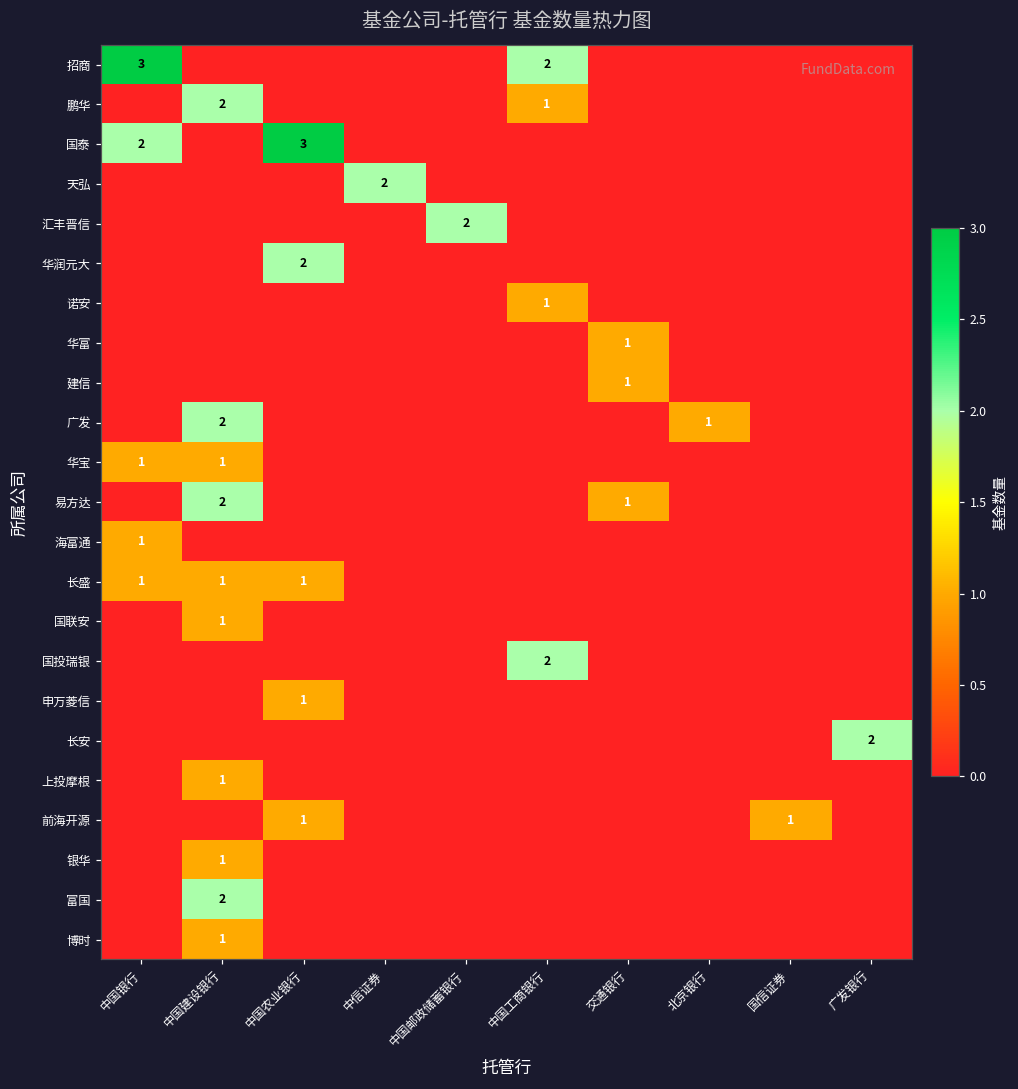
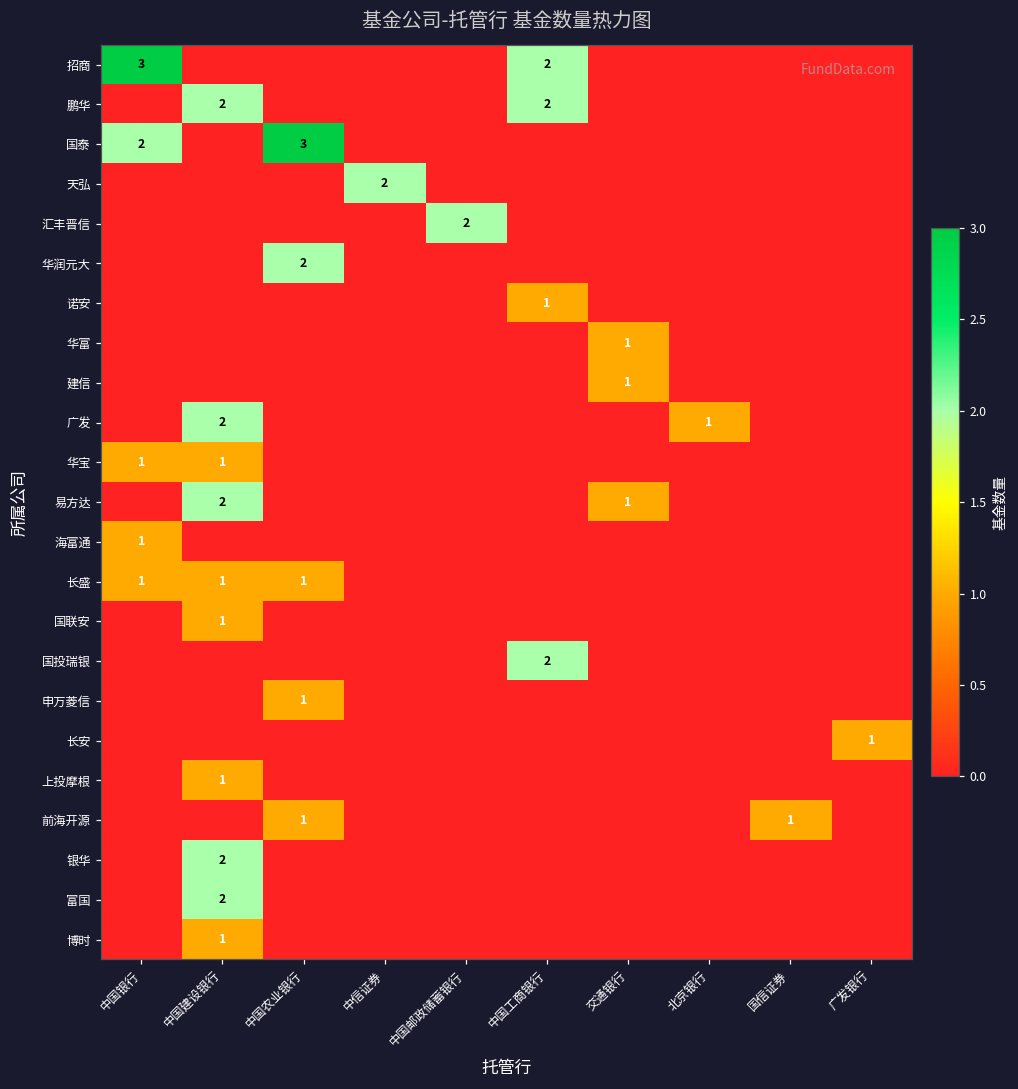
鹏华, 中国工商银行: 1 -> 2
长安, 广发银行: 2 -> 1
银华, 中国建设银行: 1 -> 2
